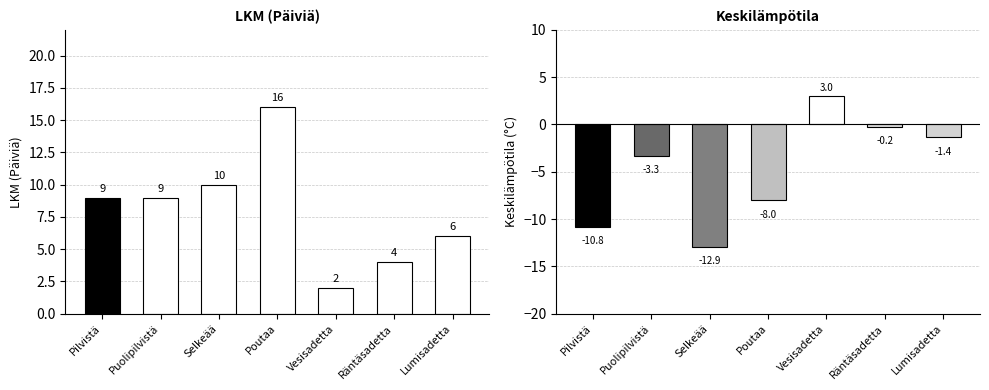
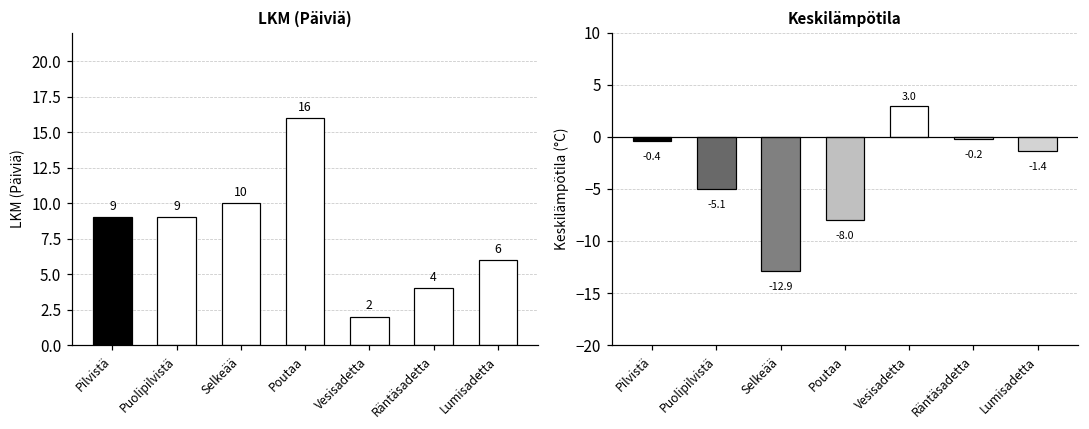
Keskilämpötila, Pilvistä: -10.8 -> -0.4
Keskilämpötila, Puolipilvistä: -3.3 -> -5.1
